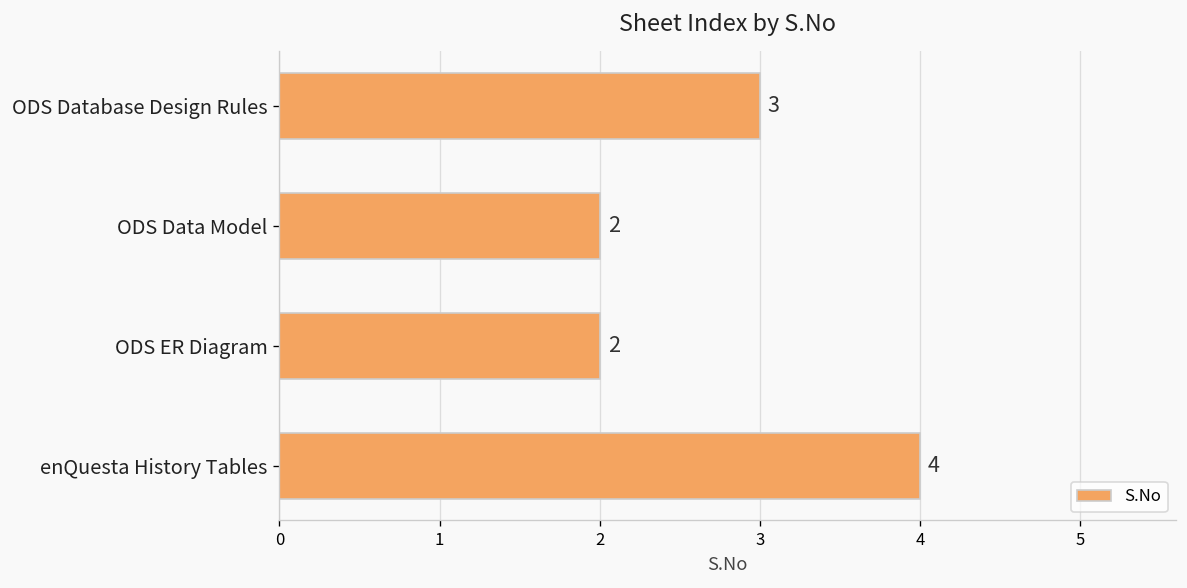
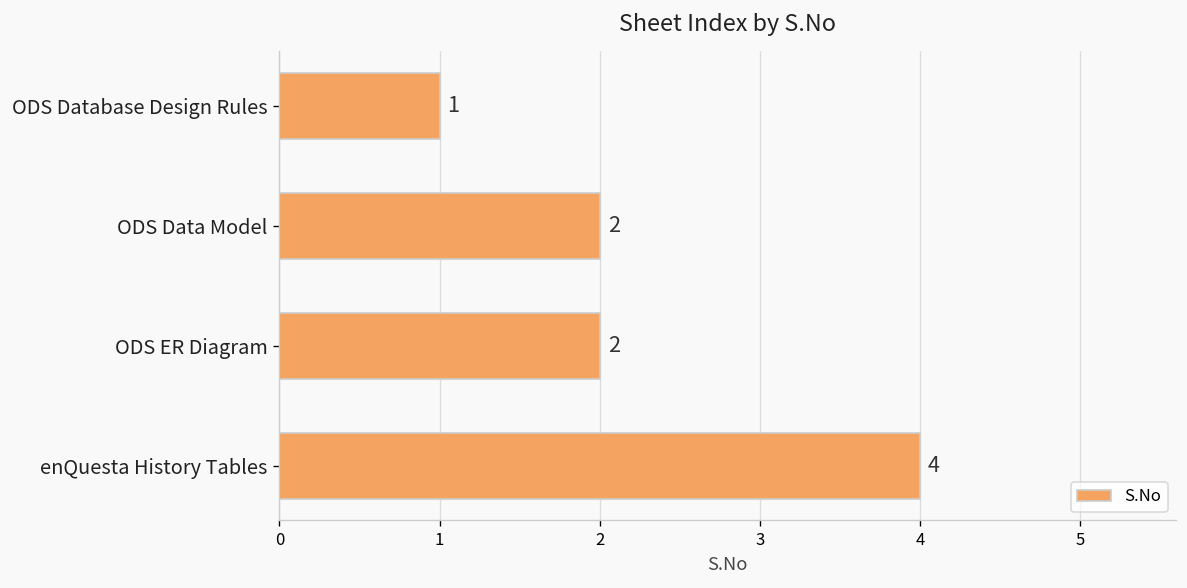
ODS Database Design Rules: 3 -> 1
